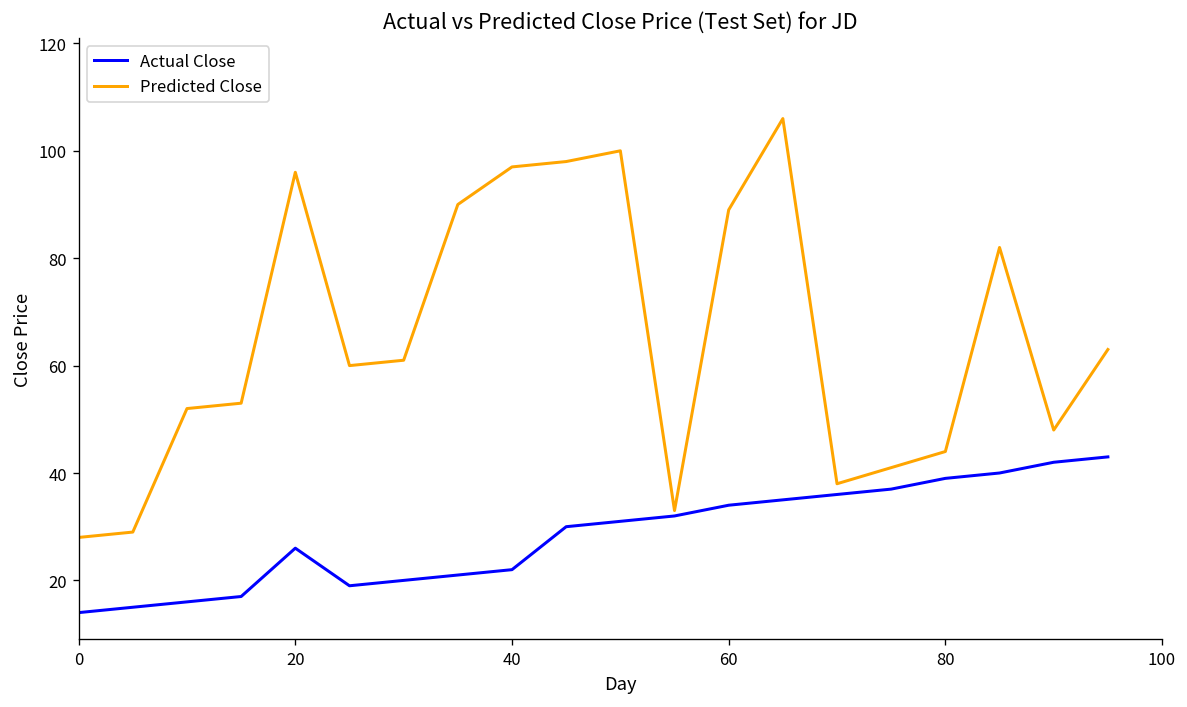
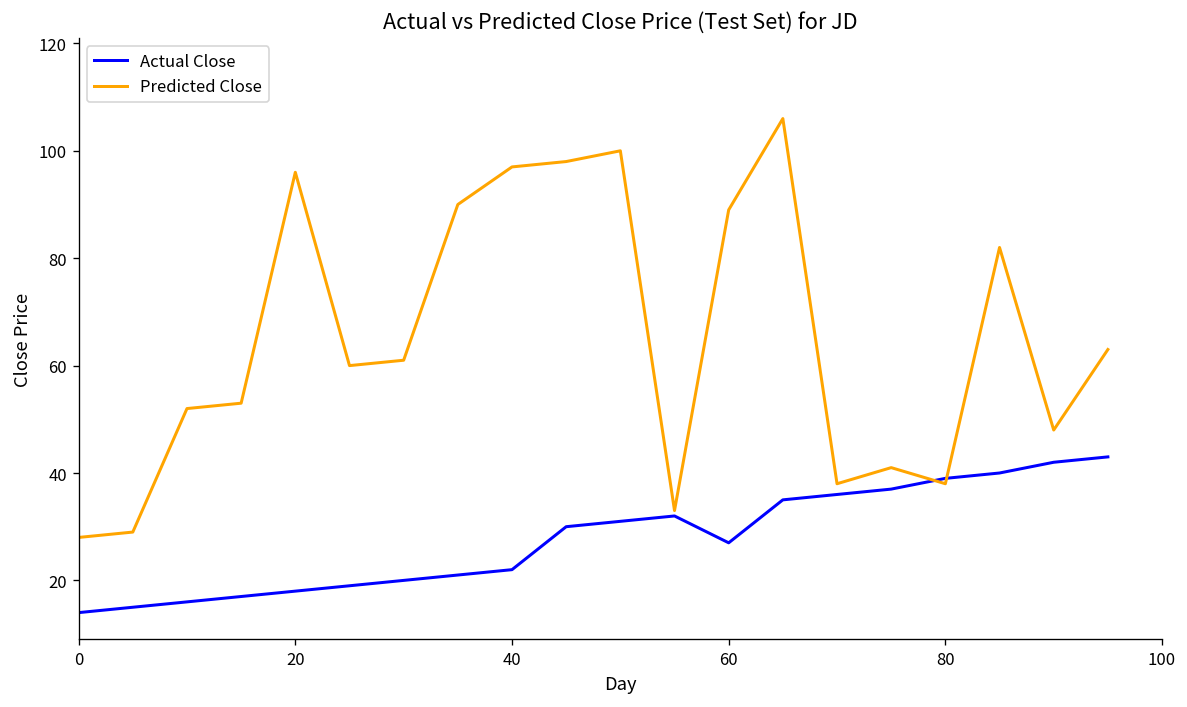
Actual Close, 20: 26 -> 18
Actual Close, 60: 34 -> 27
Predicted Close, 80: 44 -> 38
